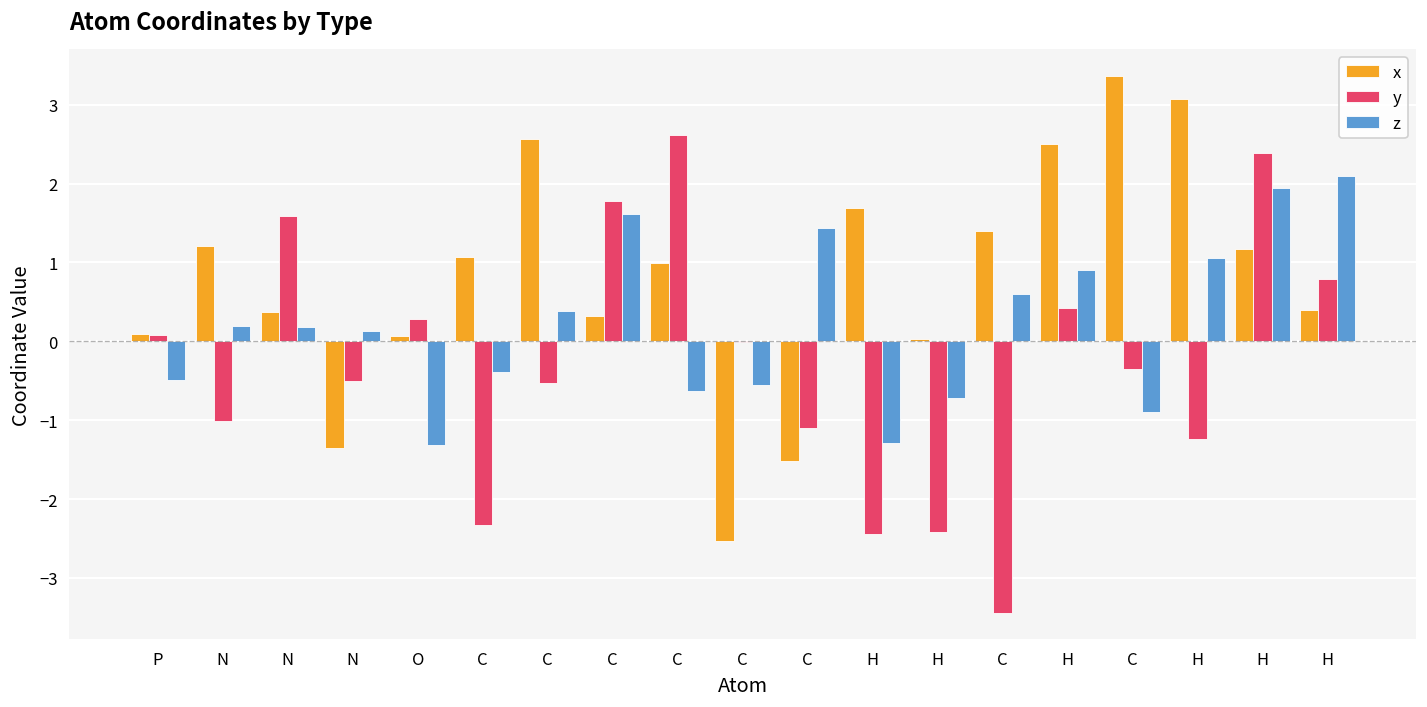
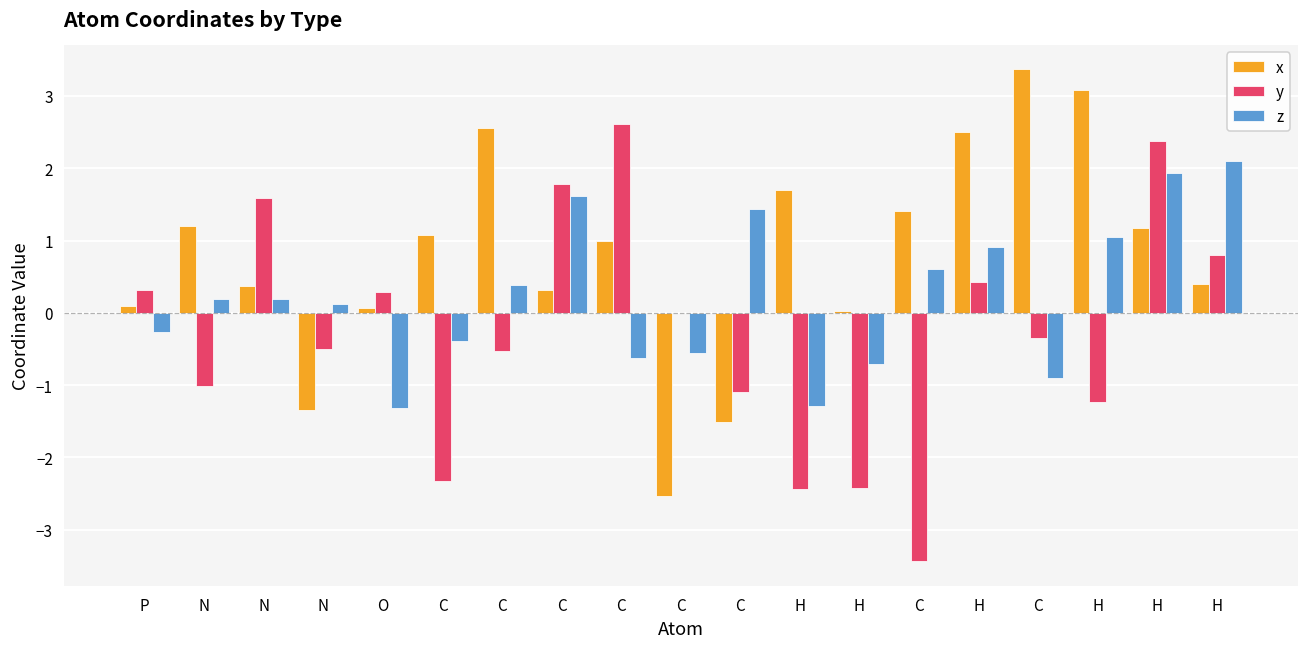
y, P: 0.1 -> 0.3
z, P: -0.5 -> -0.3
